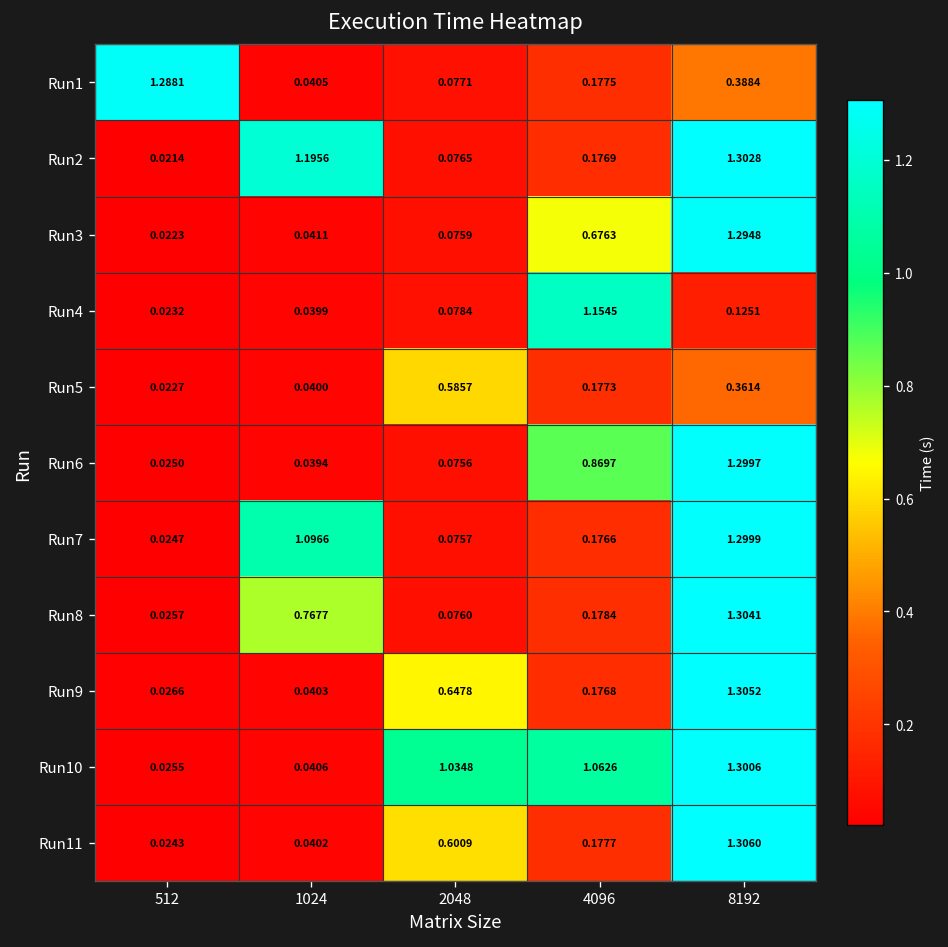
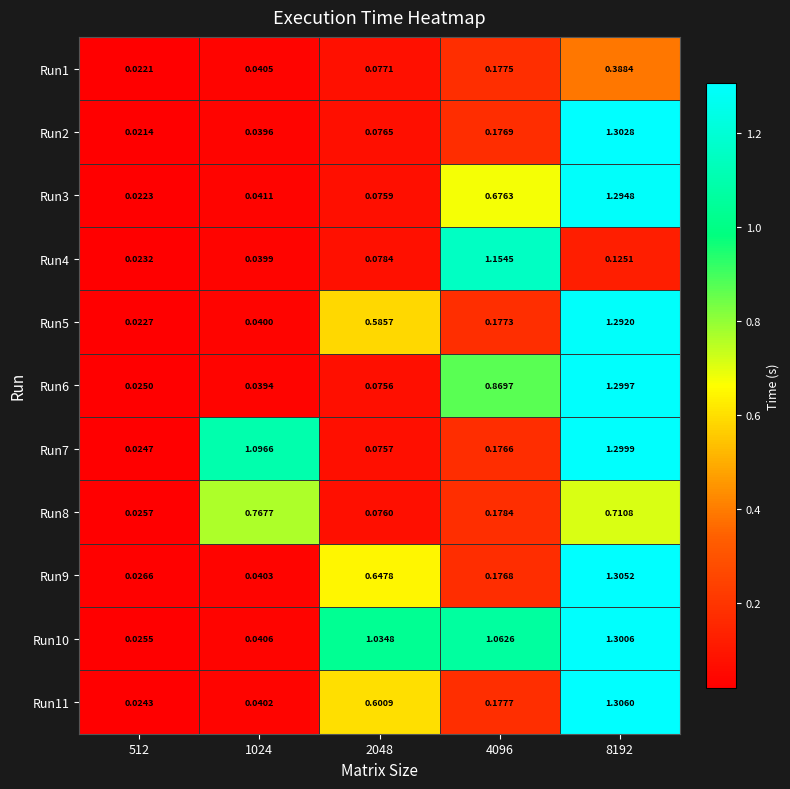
Run1, 512: 1.2881 -> 0.0221
Run2, 1024: 1.1956 -> 0.0396
Run5, 8192: 0.3614 -> 1.2920
Run8, 8192: 1.3041 -> 0.7108
